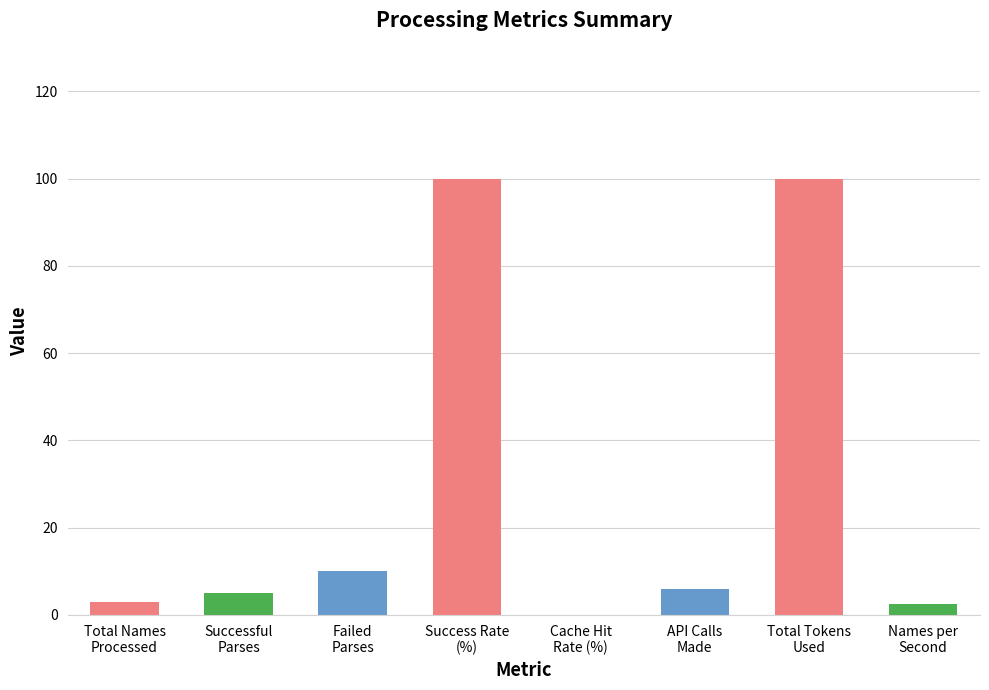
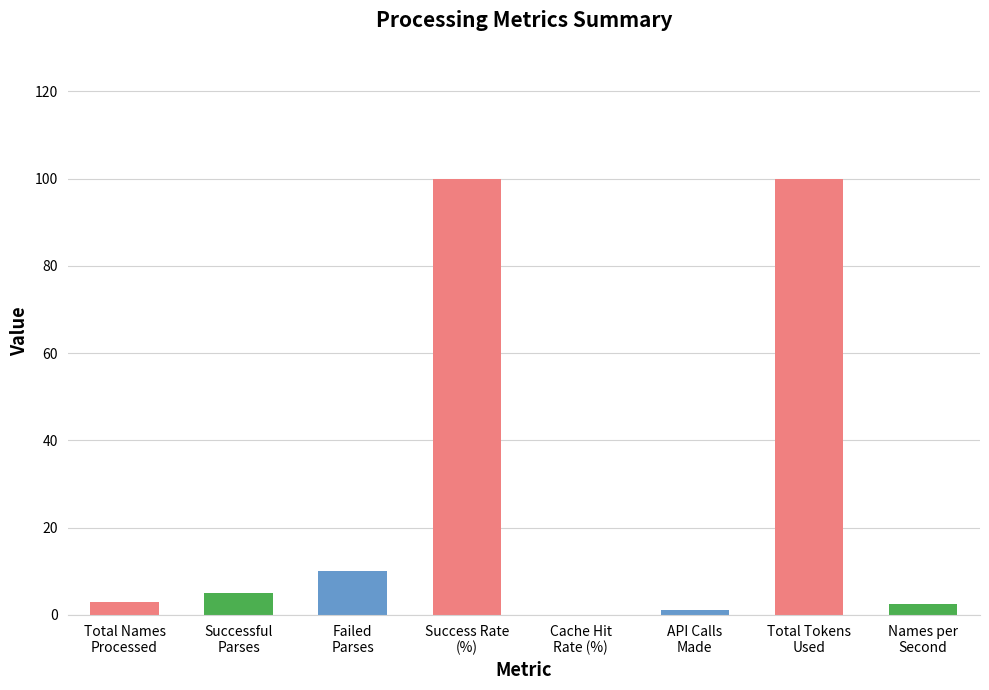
API Calls Made: 6 -> 1
